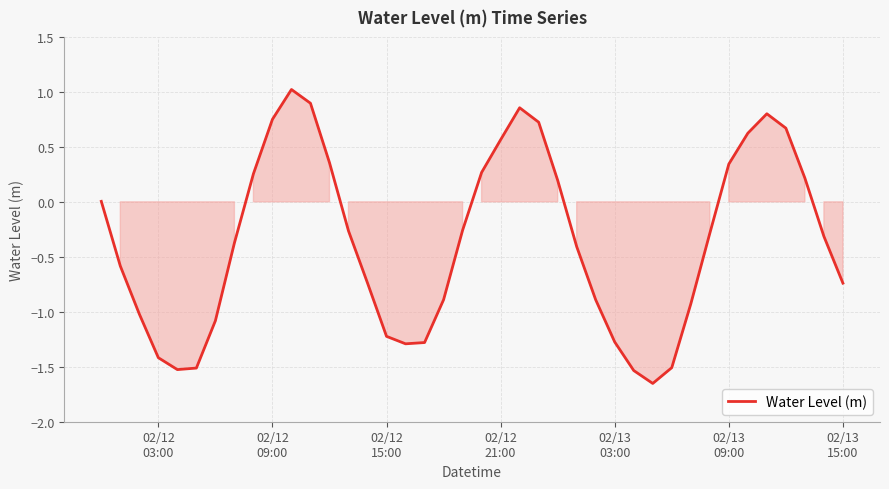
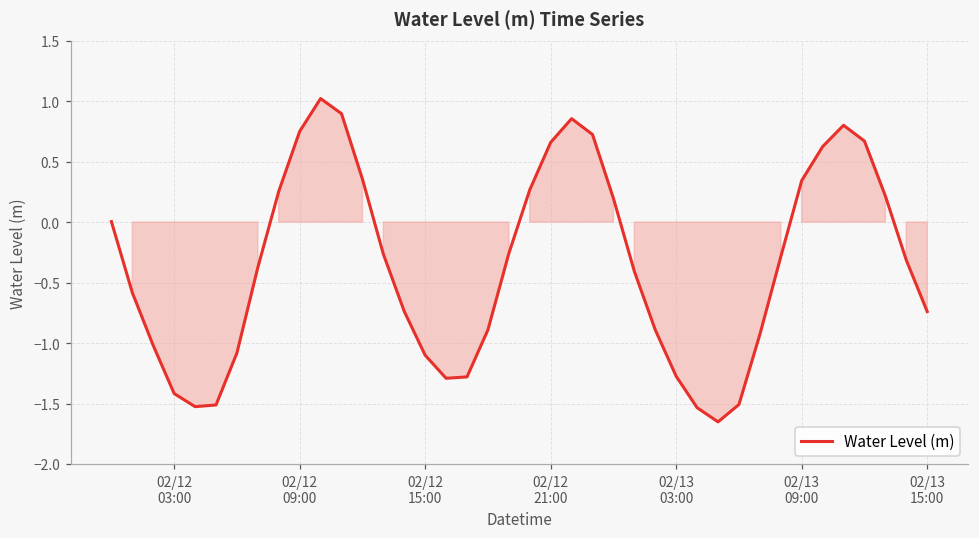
02/12 15:00: -1.22 -> -1.10
02/12 21:00: 0.56 -> 0.66
